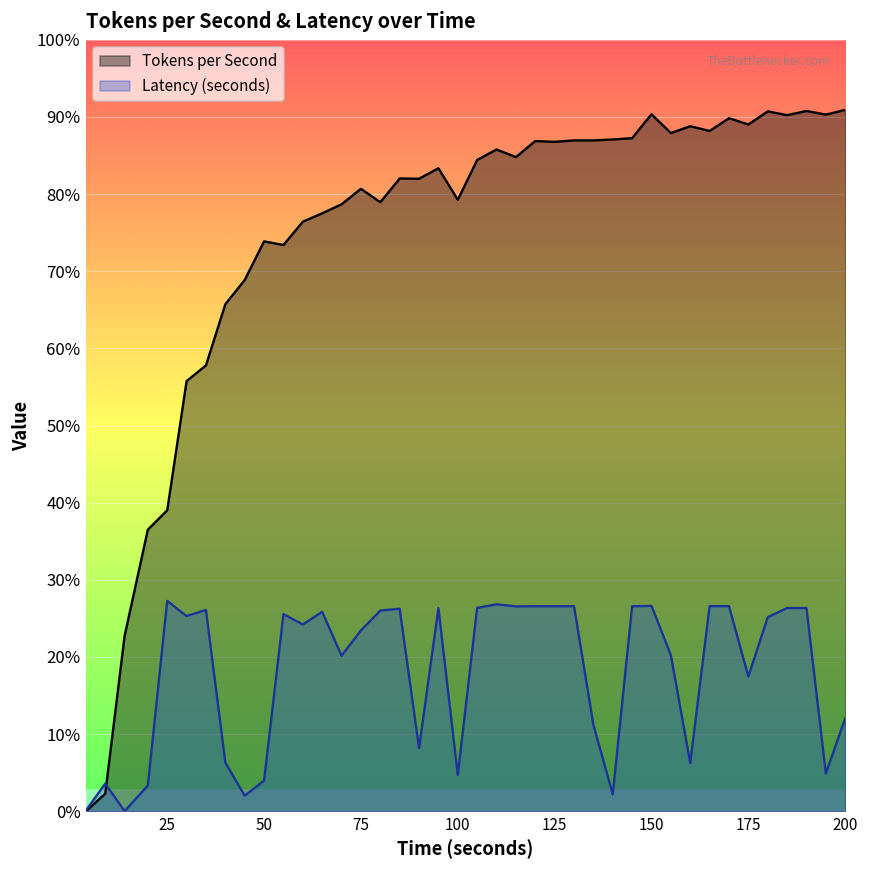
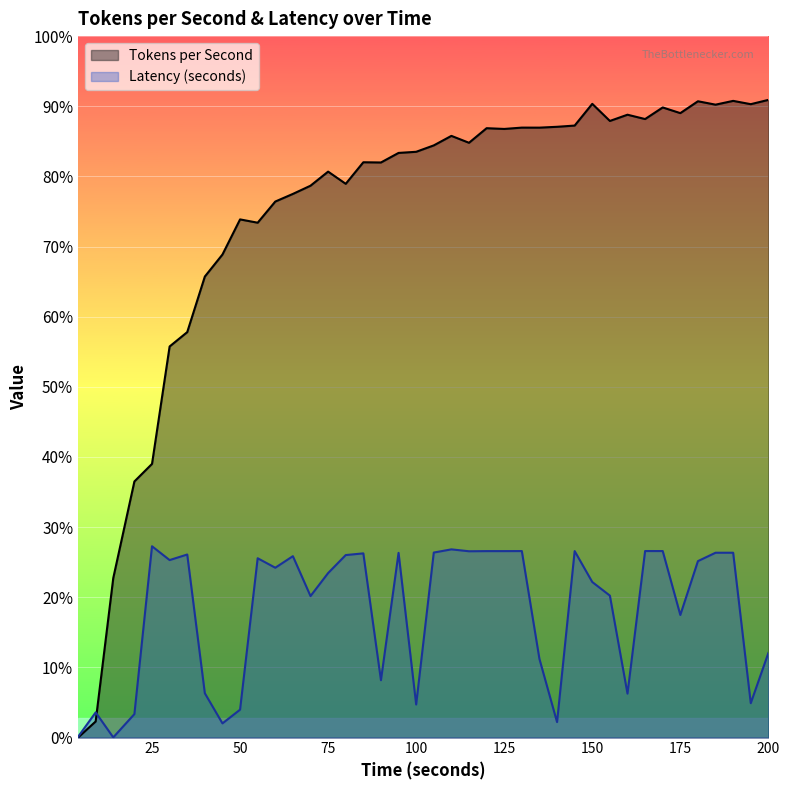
Tokens per Second, 100: 79% -> 84%
Latency (seconds), 150: 27% -> 22%
